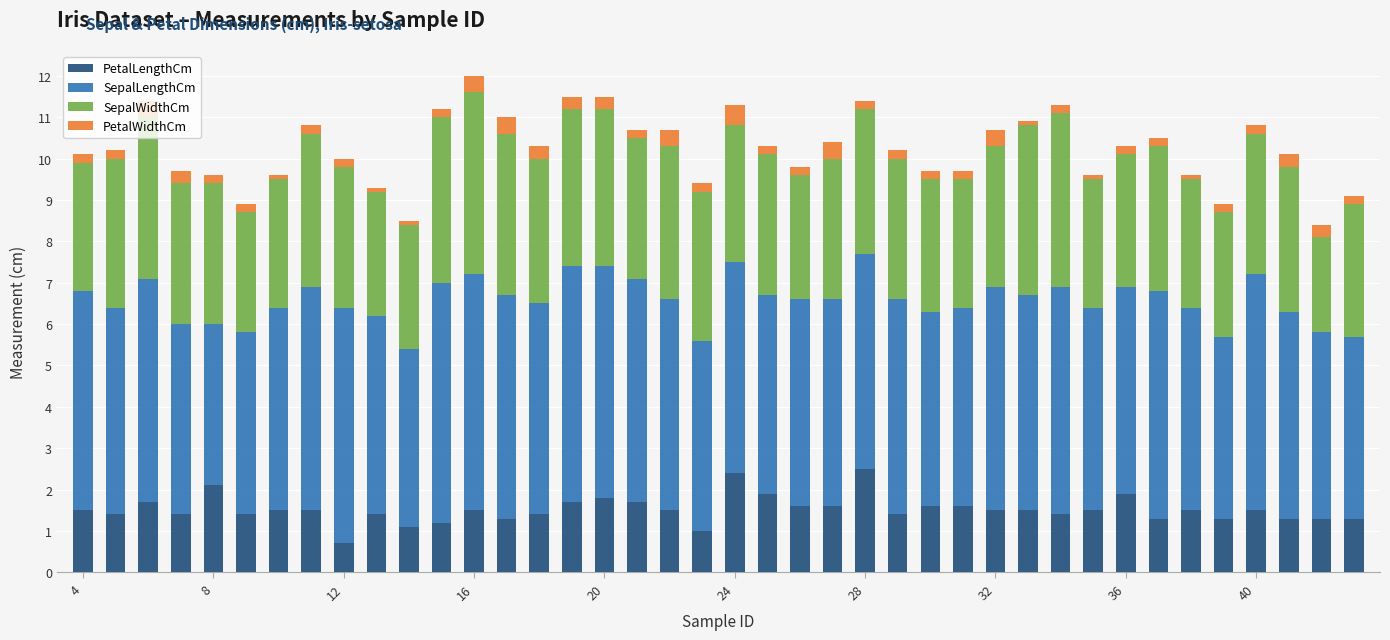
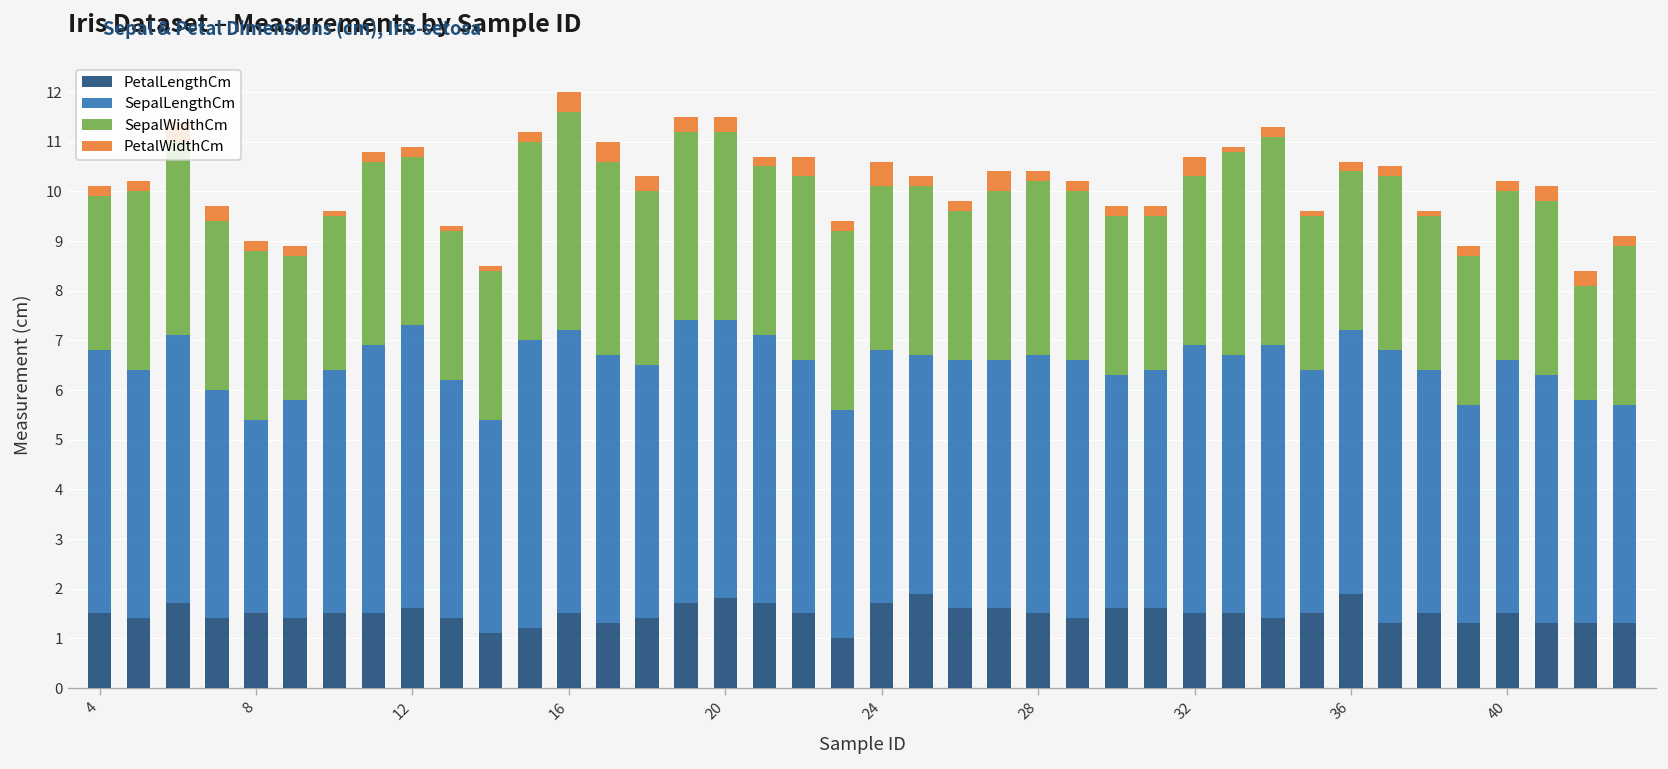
PetalLengthCm, 8: 2.1 -> 1.5
PetalLengthCm, 12: 0.7 -> 1.6
PetalLengthCm, 24: 2.4 -> 1.7
PetalLengthCm, 28: 2.5 -> 1.5
SepalLengthCm, 36: 5.0 -> 5.3
SepalLengthCm, 40: 5.7 -> 5.1
